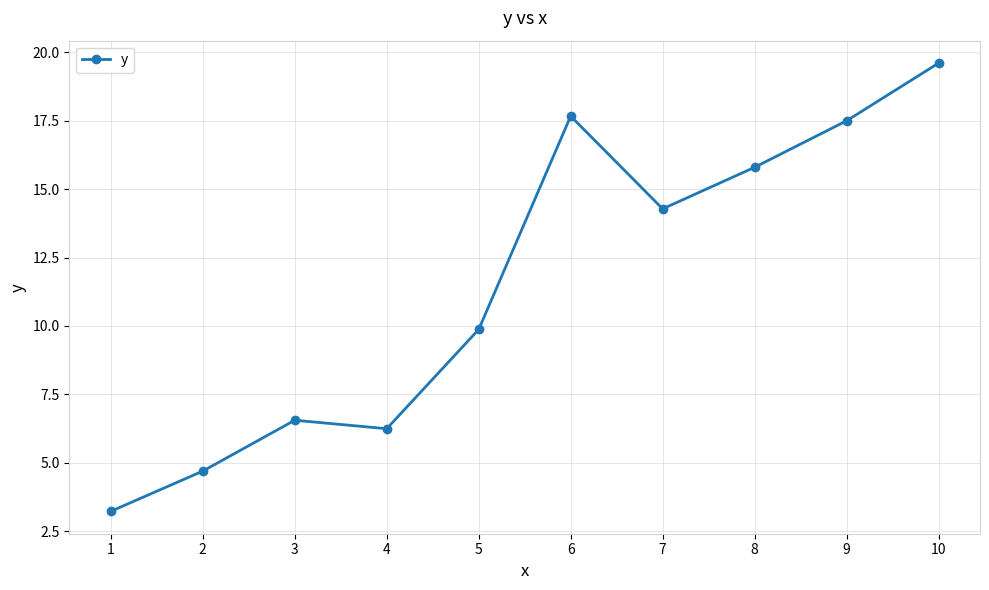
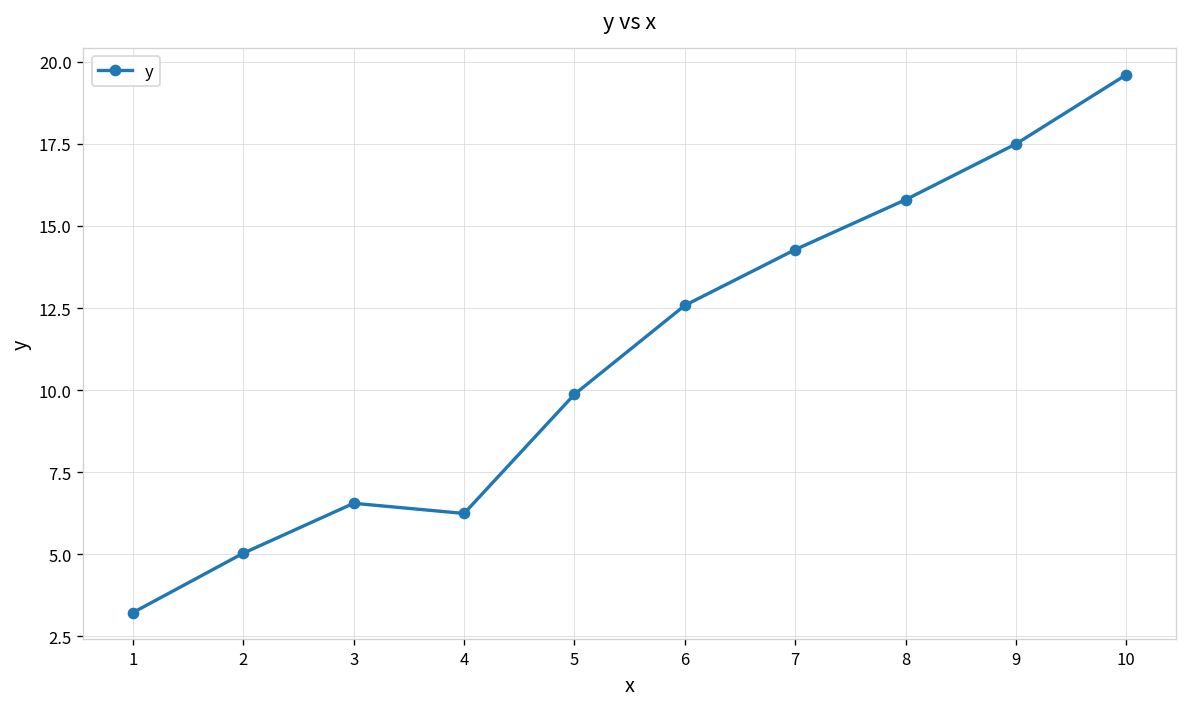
2: 4.7 -> 5.0
6: 17.7 -> 12.6
